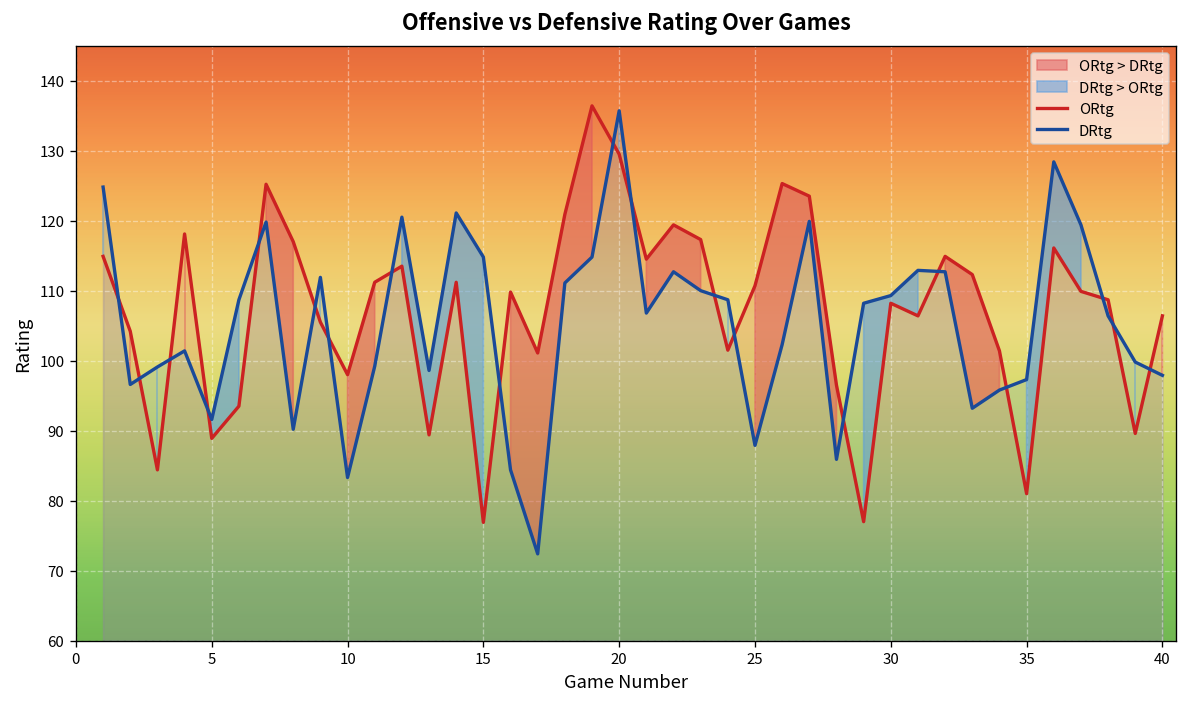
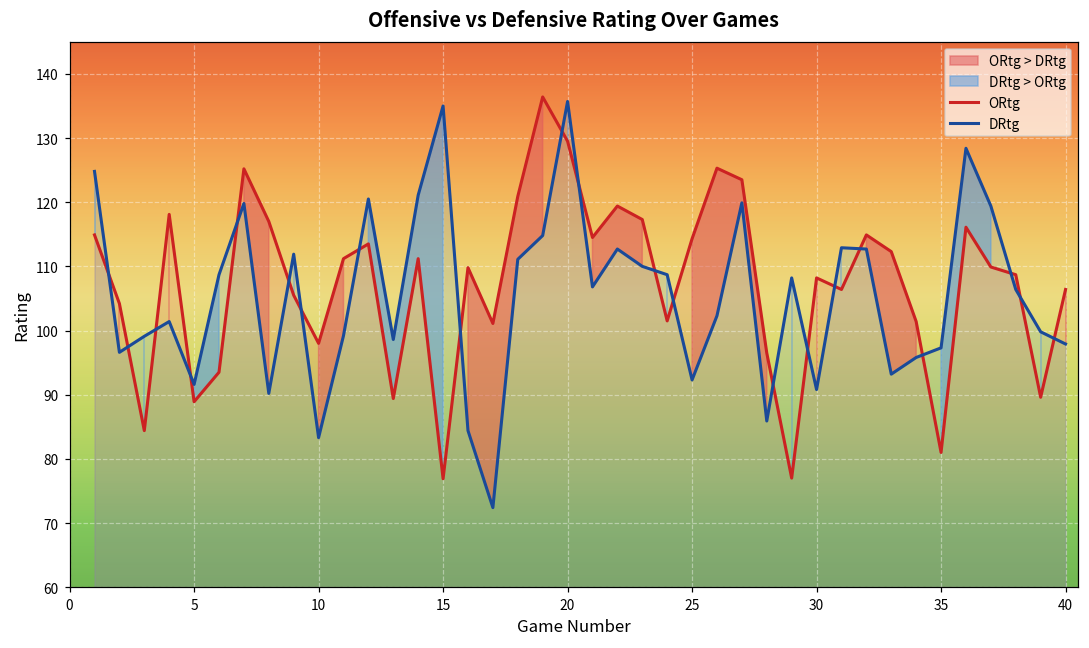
DRtg, 15: 115 -> 135
ORtg, 25: 111 -> 114
DRtg, 25: 88 -> 92
DRtg, 30: 109 -> 91
